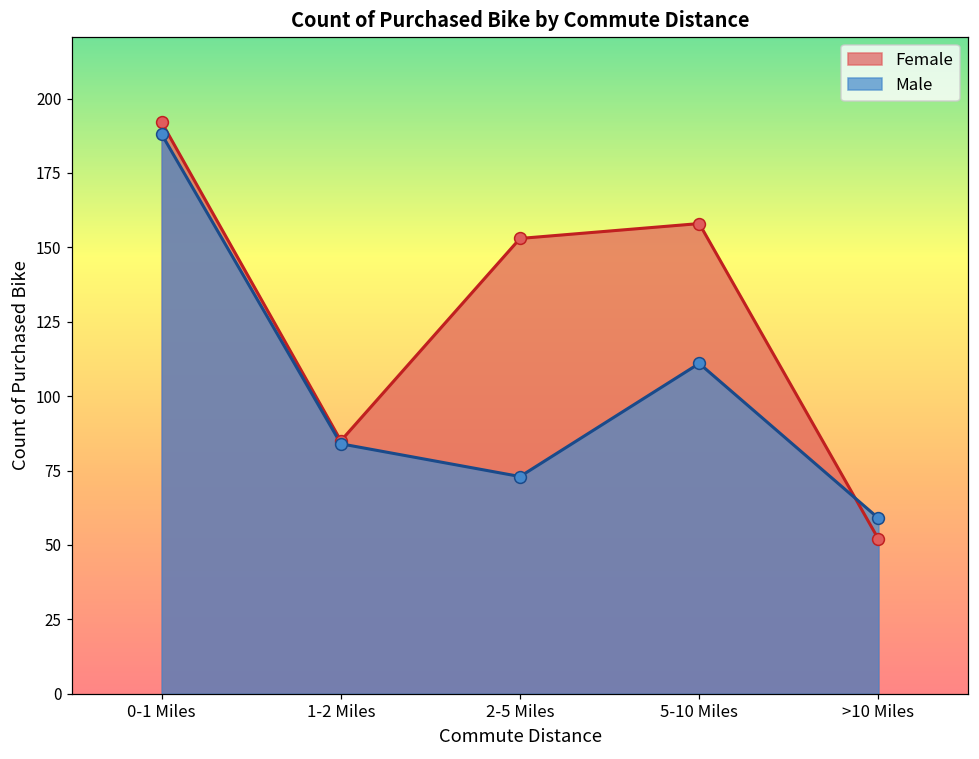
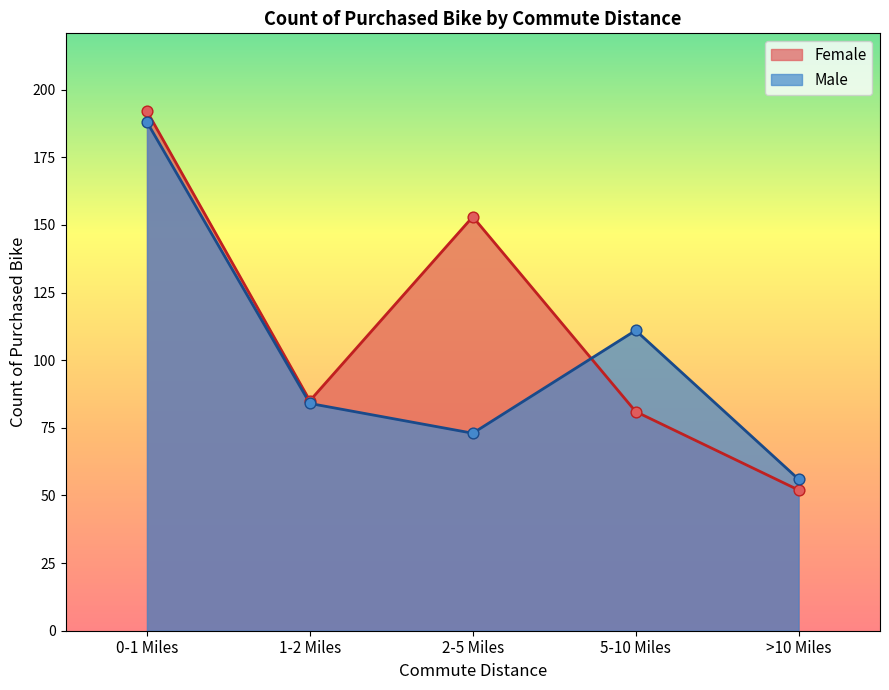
Female, 5-10 Miles: 158 -> 81
Male, >10 Miles: 59 -> 56
